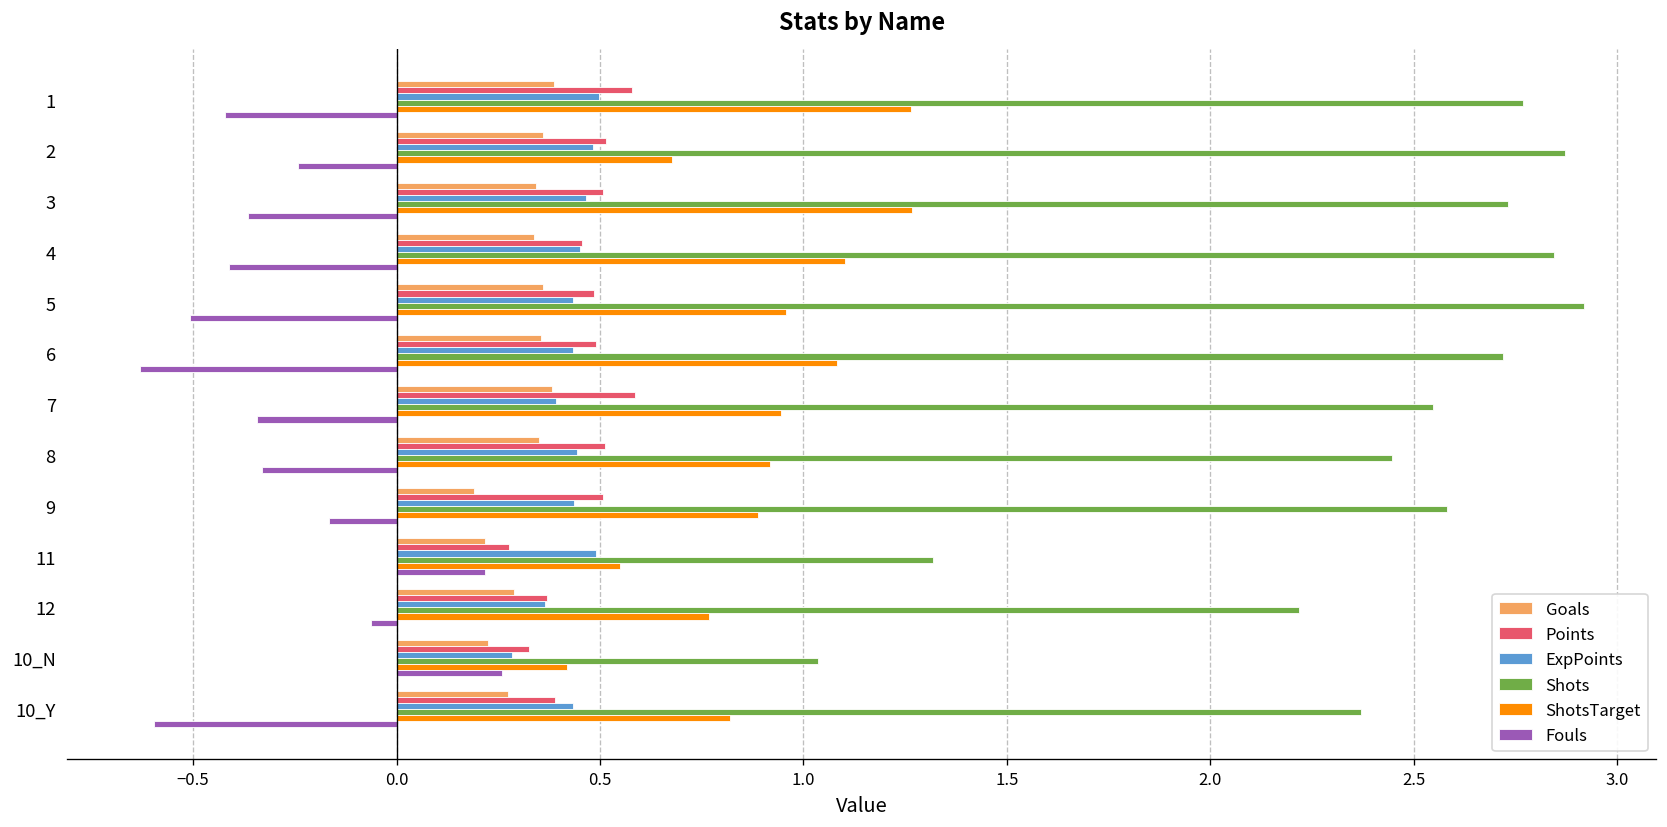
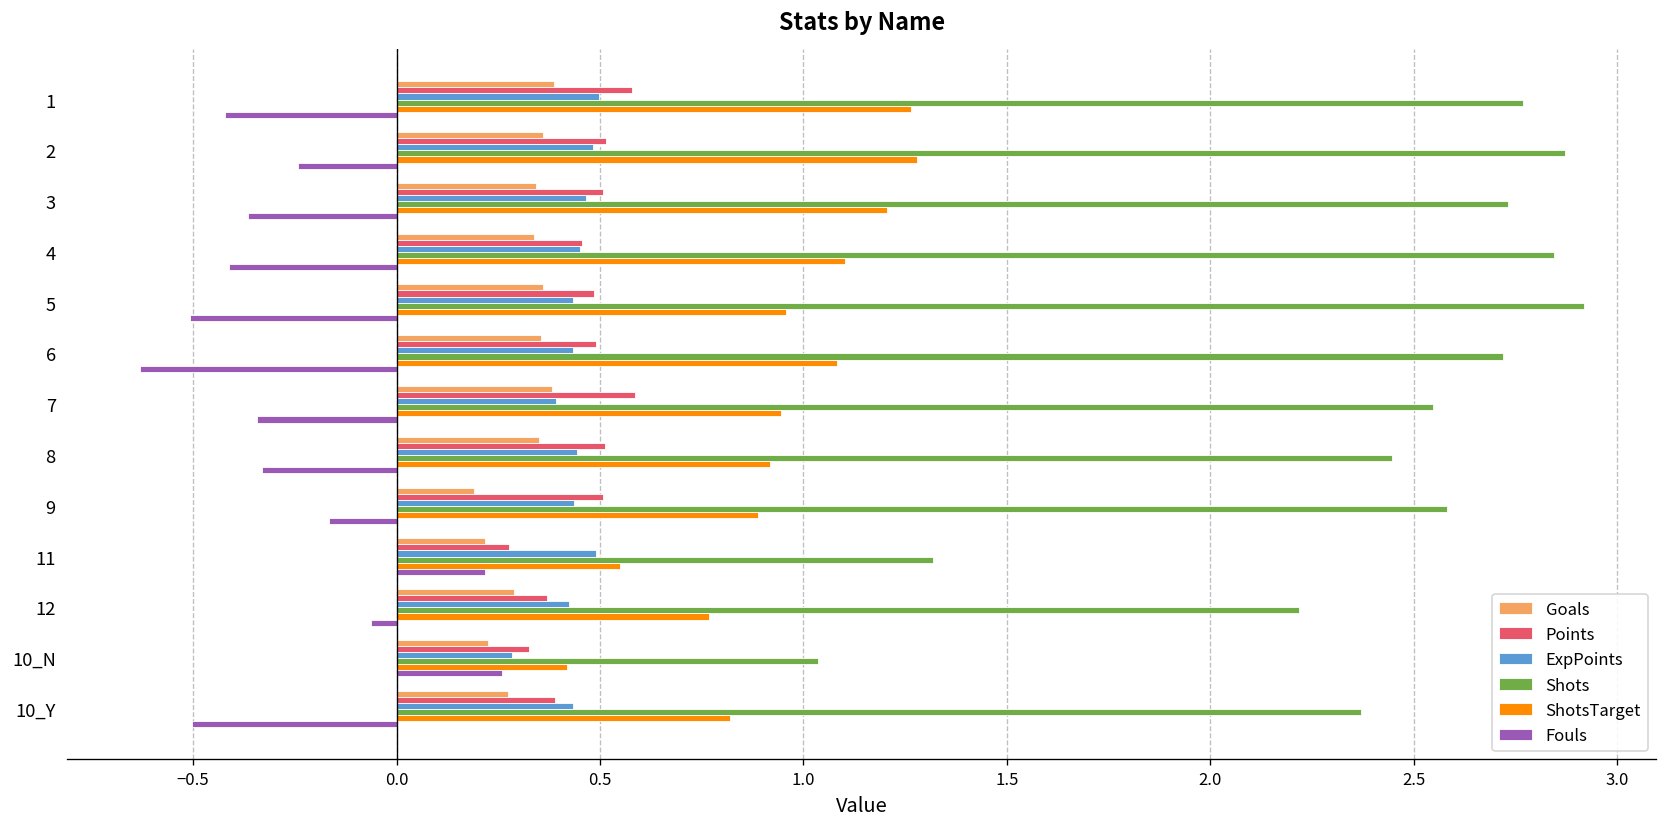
ShotsTarget, 2: 0.68 -> 1.28
ShotsTarget, 3: 1.27 -> 1.21
ExpPoints, 12: 0.36 -> 0.42
Fouls, 10_Y: -0.60 -> -0.50
